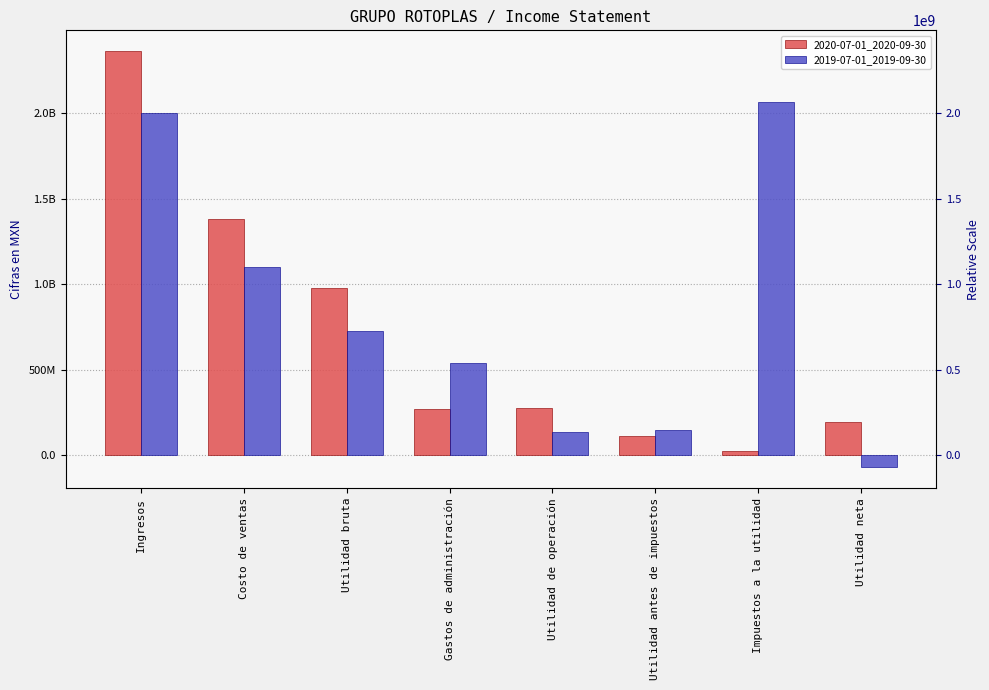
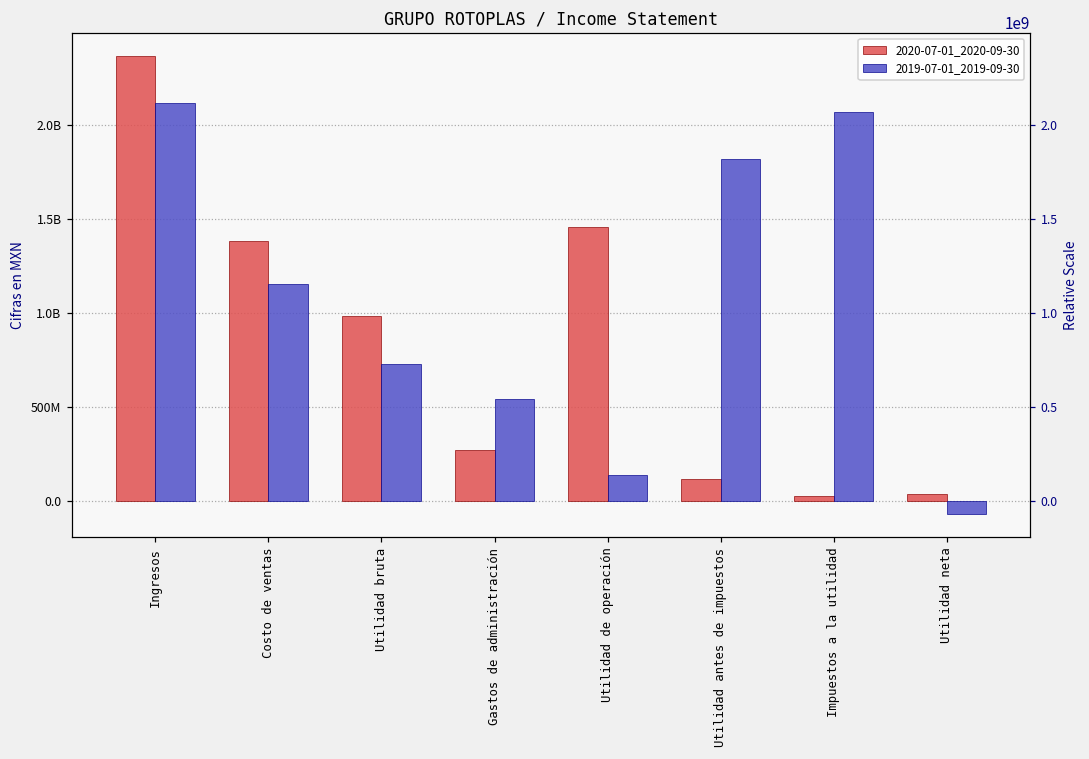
2019-07-01_2019-09-30, Ingresos: 2000000000 -> 2120000000
2019-07-01_2019-09-30, Costo de ventas: 1100000000 -> 1150000000
2020-07-01_2020-09-30, Utilidad de operación: 280000000 -> 1460000000
2019-07-01_2019-09-30, Utilidad antes de impuestos: 150000000 -> 1820000000
2020-07-01_2020-09-30, Utilidad neta: 200000000 -> 40000000
